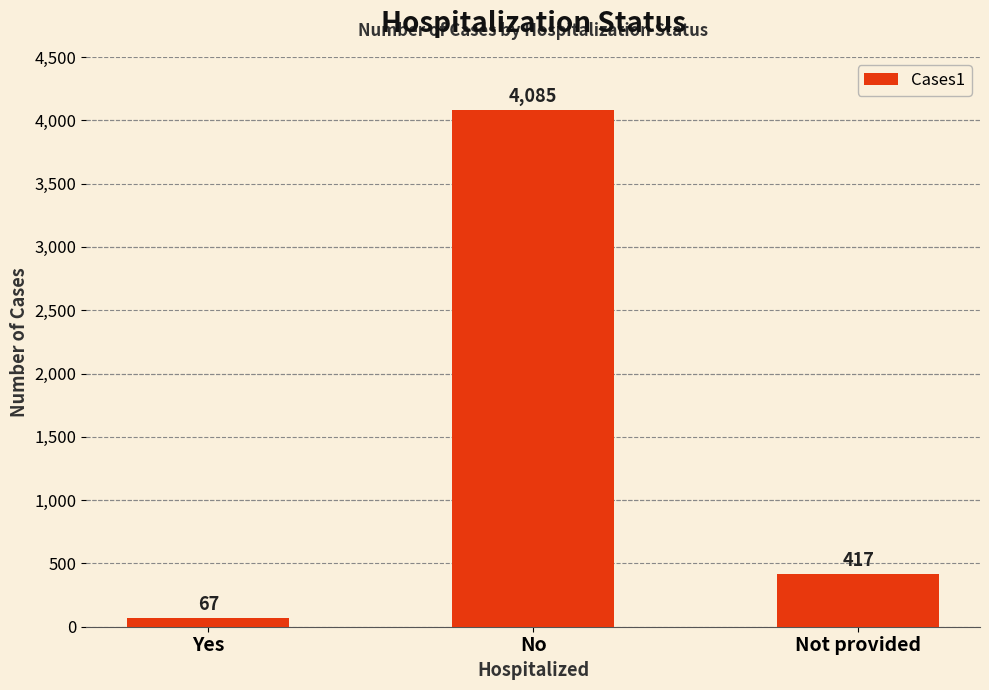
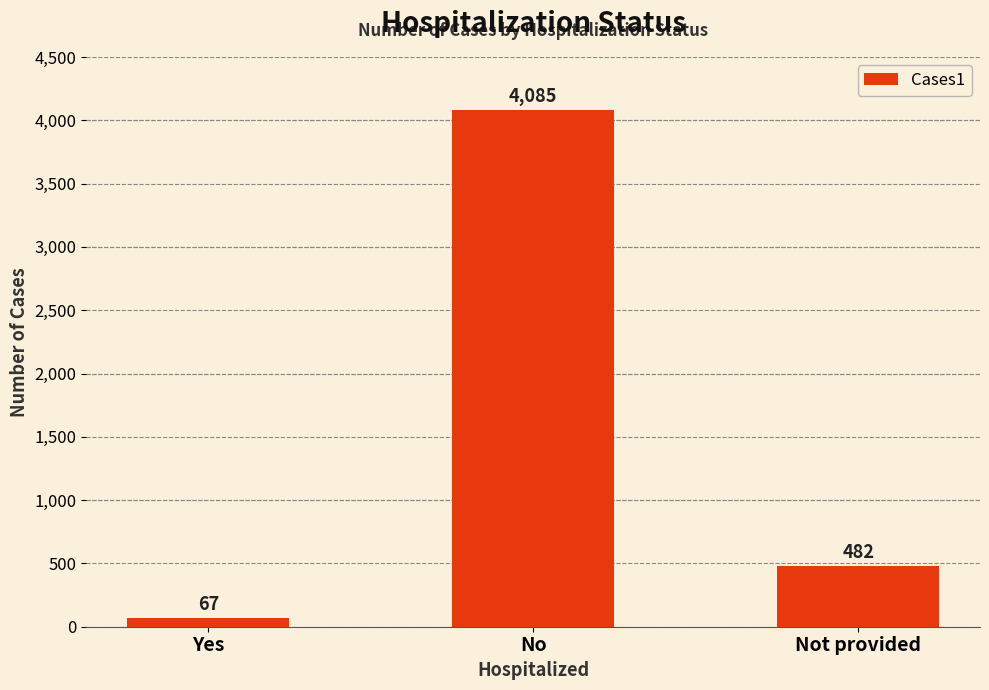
Not provided: 417 -> 482
